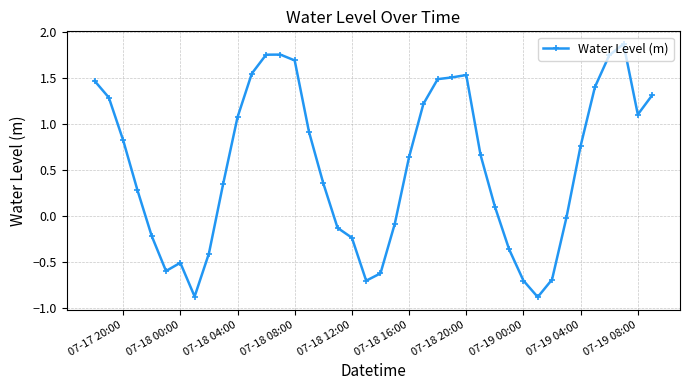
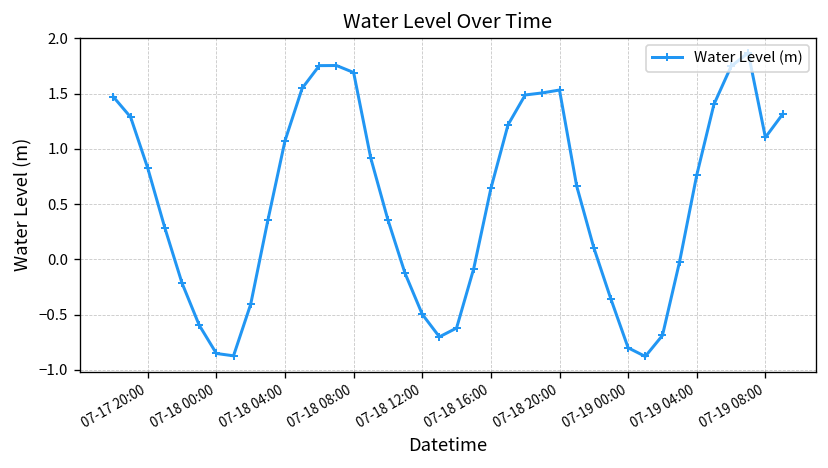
07-18 00:00: -0.5 -> -0.9
07-18 12:00: -0.2 -> -0.5
07-19 00:00: -0.7 -> -0.8
